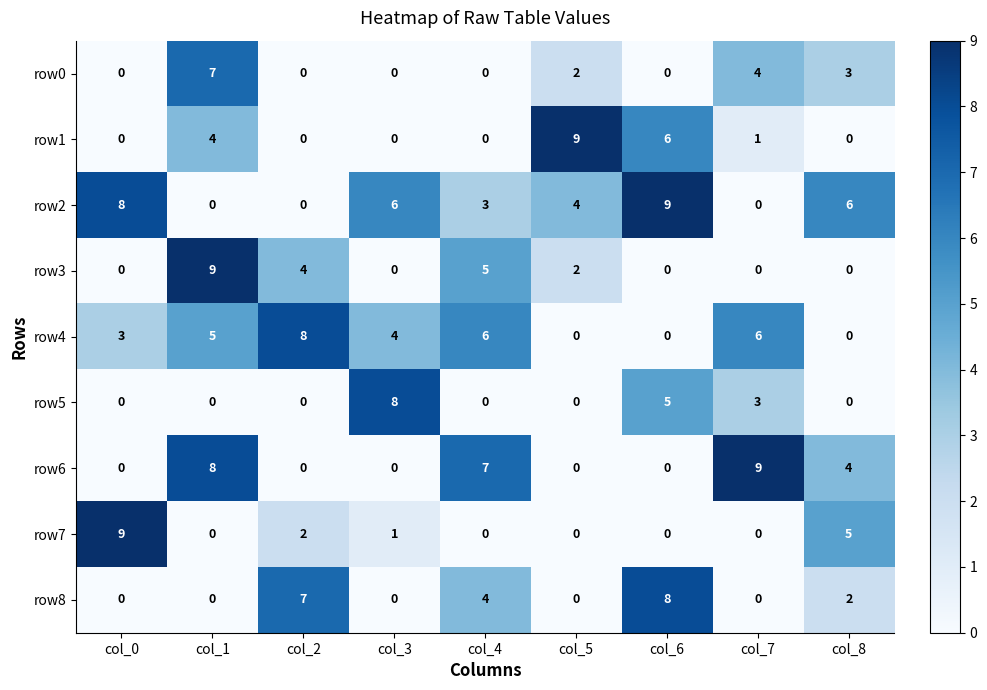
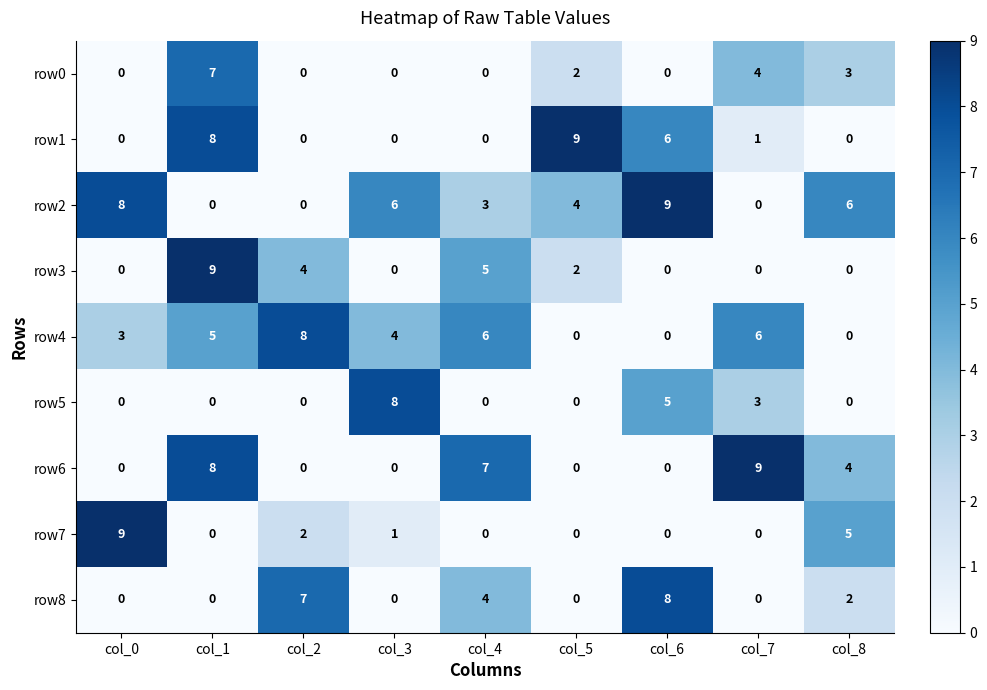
row1, col_1: 4 -> 8
